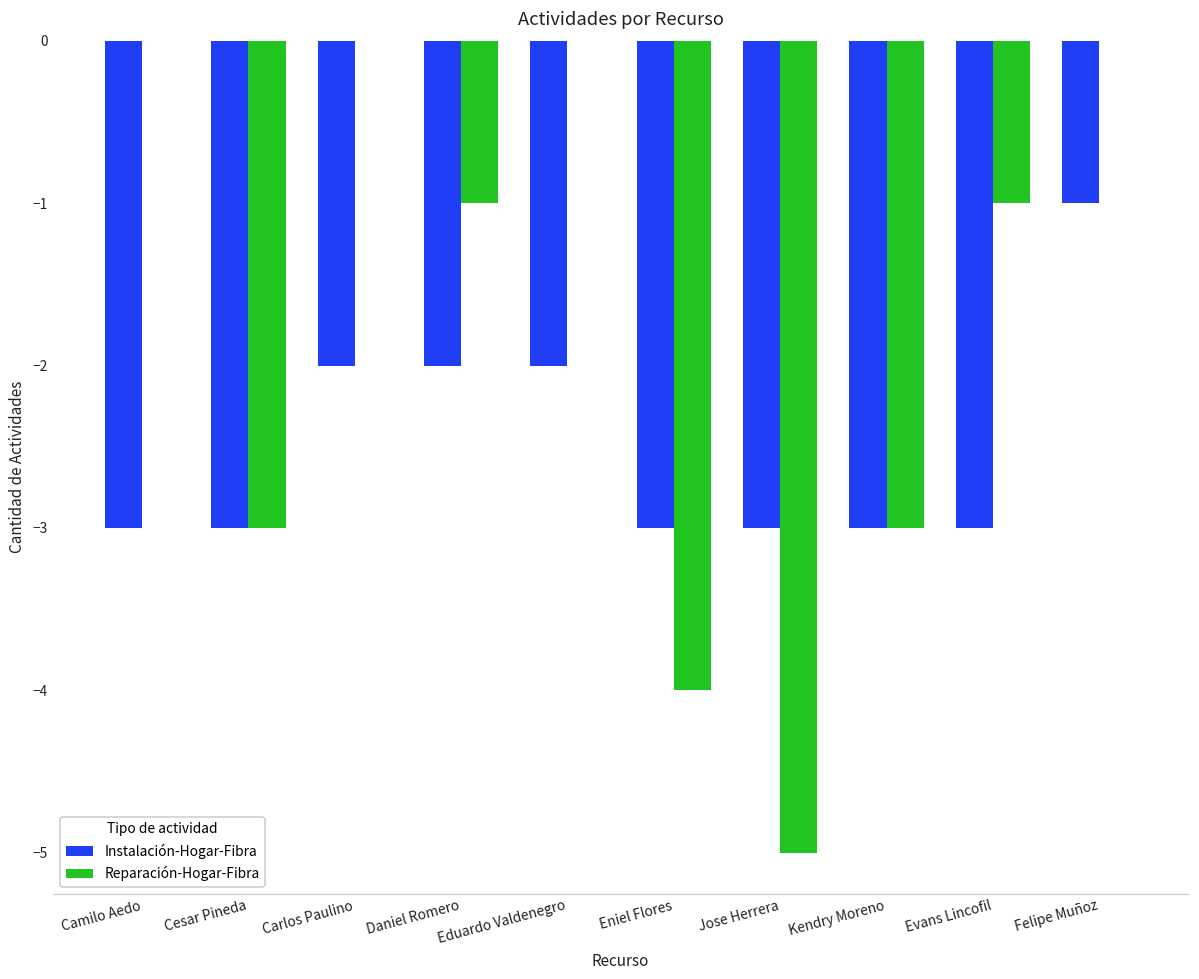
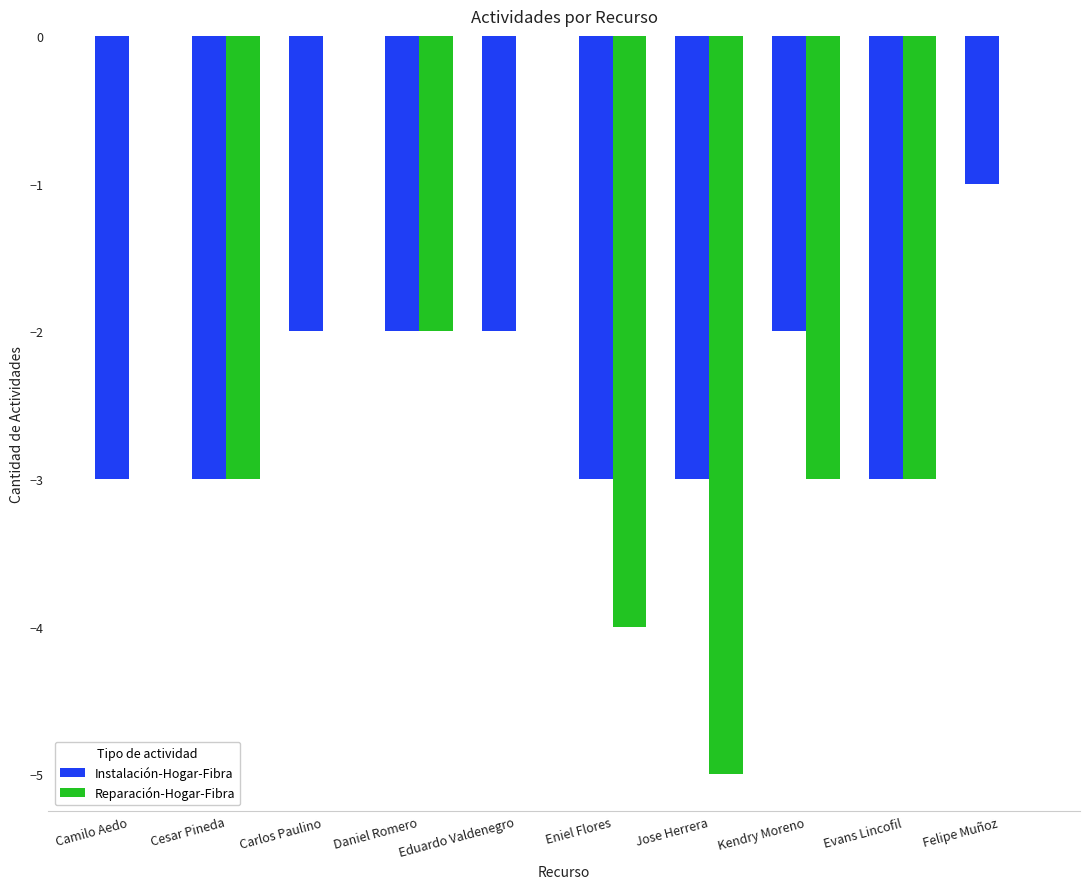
Reparación-Hogar-Fibra, Daniel Romero: -1.00 -> -2.00
Instalación-Hogar-Fibra, Kendry Moreno: -3.00 -> -2.00
Reparación-Hogar-Fibra, Evans Lincofil: -1.00 -> -3.00
